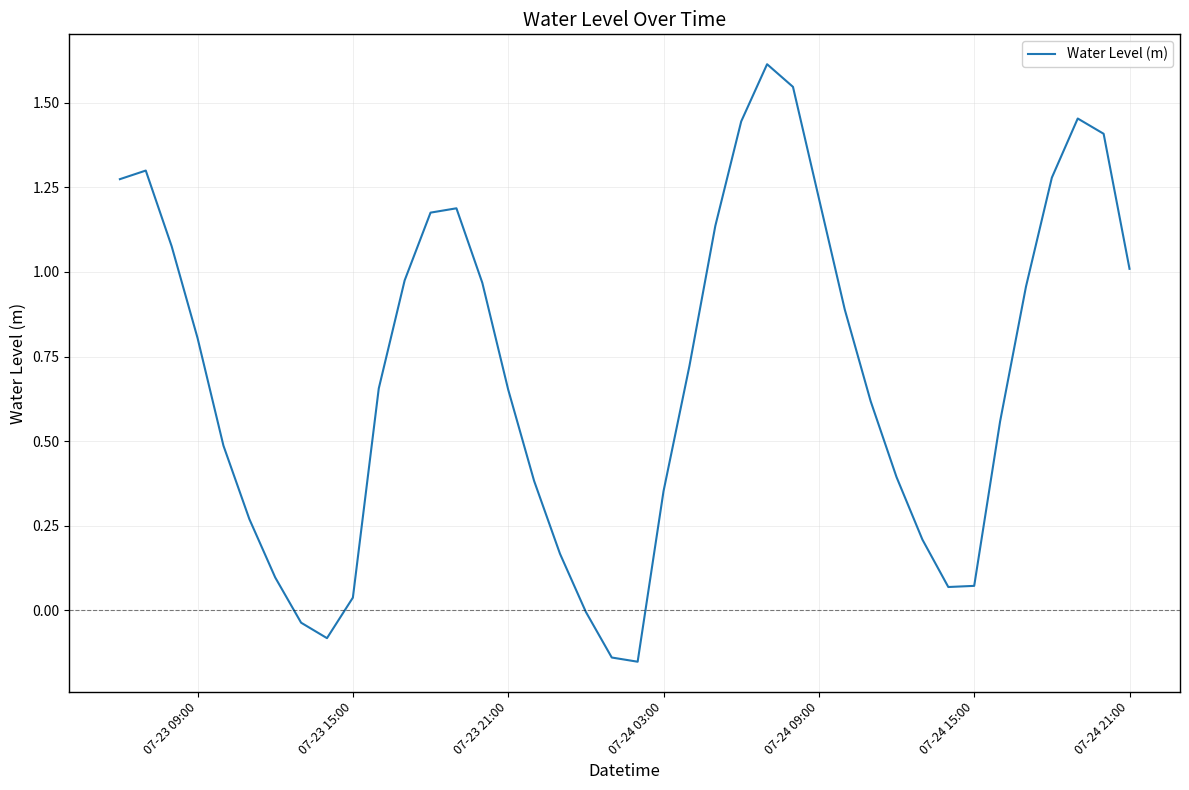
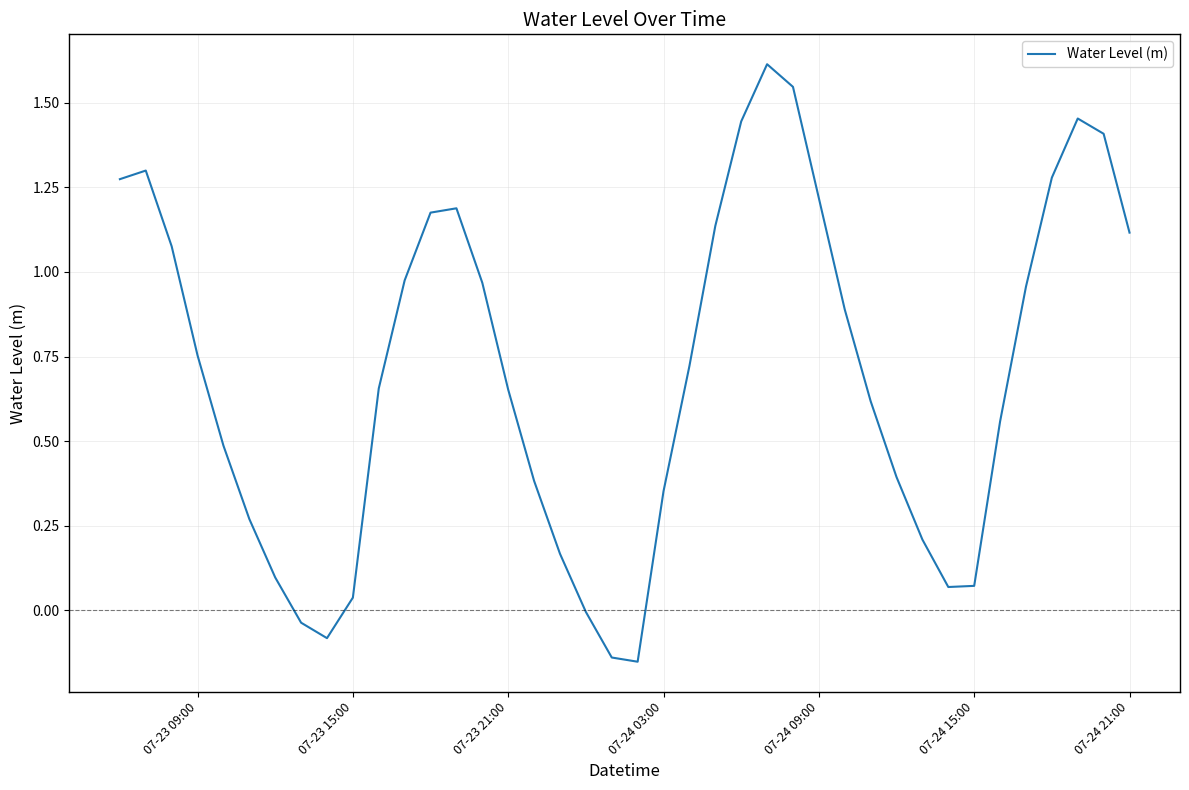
07-23 09:00: 0.80 -> 0.75
07-24 21:00: 1.01 -> 1.12
